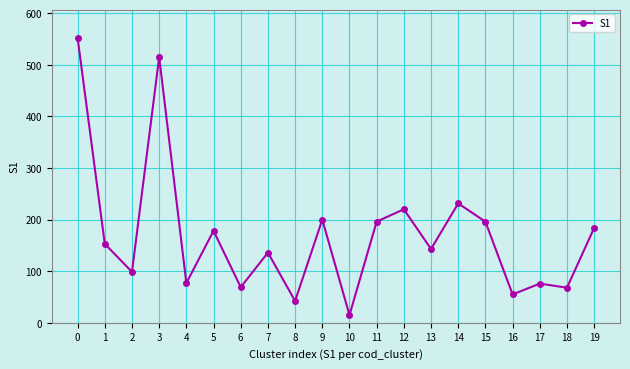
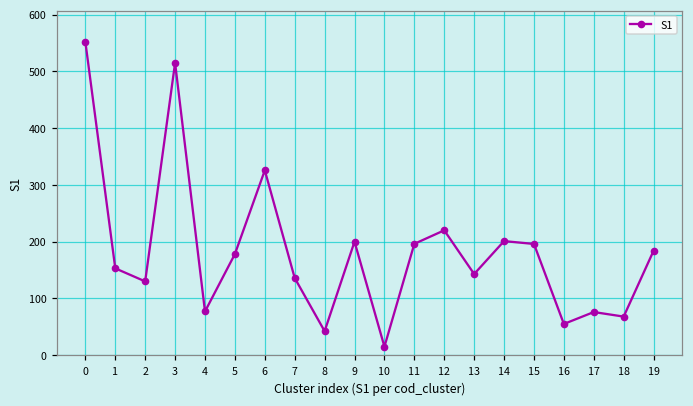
2: 100 -> 130
6: 70 -> 330
14: 230 -> 200
